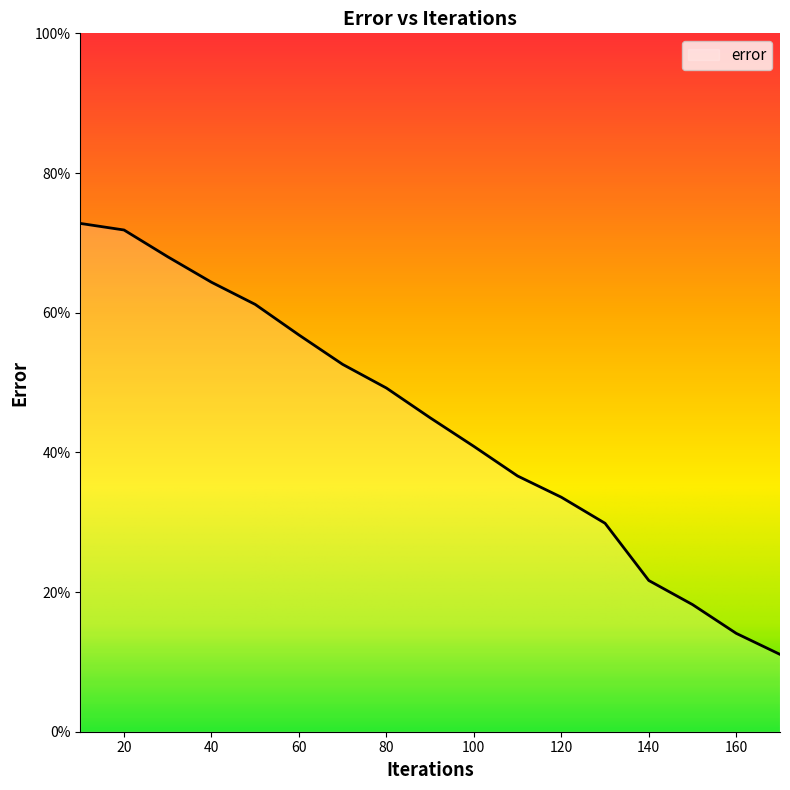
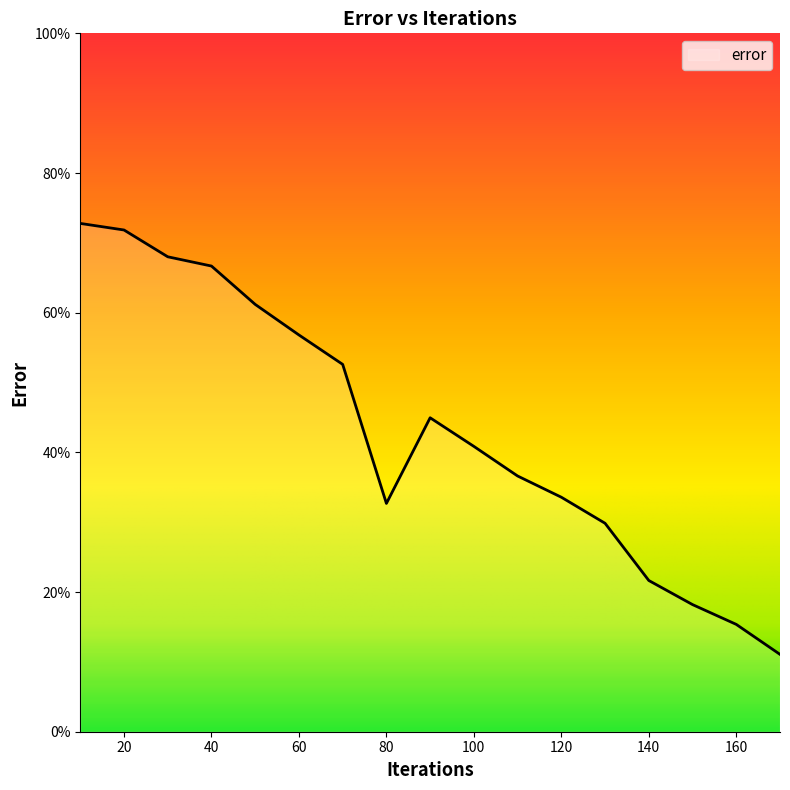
40: 64% -> 67%
80: 49% -> 33%
160: 14% -> 15%
